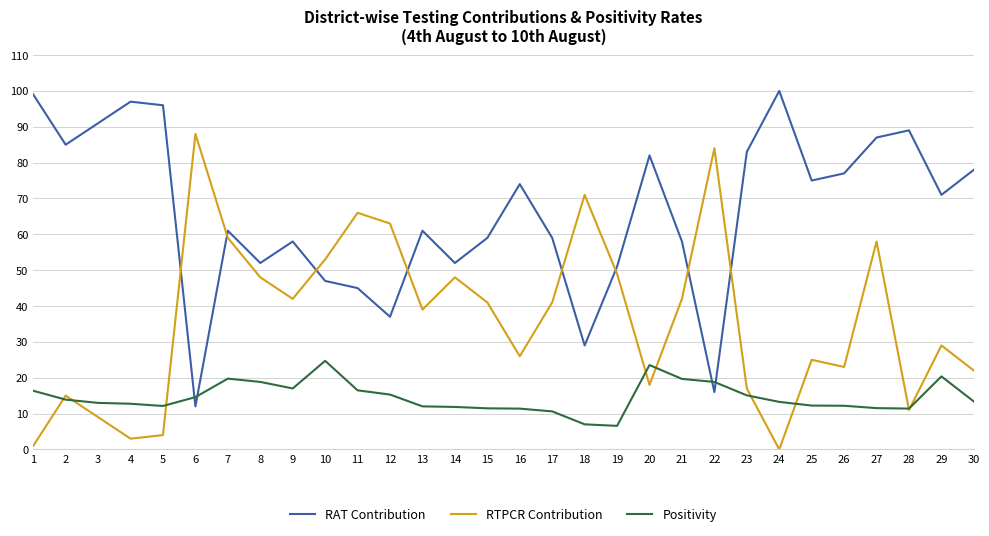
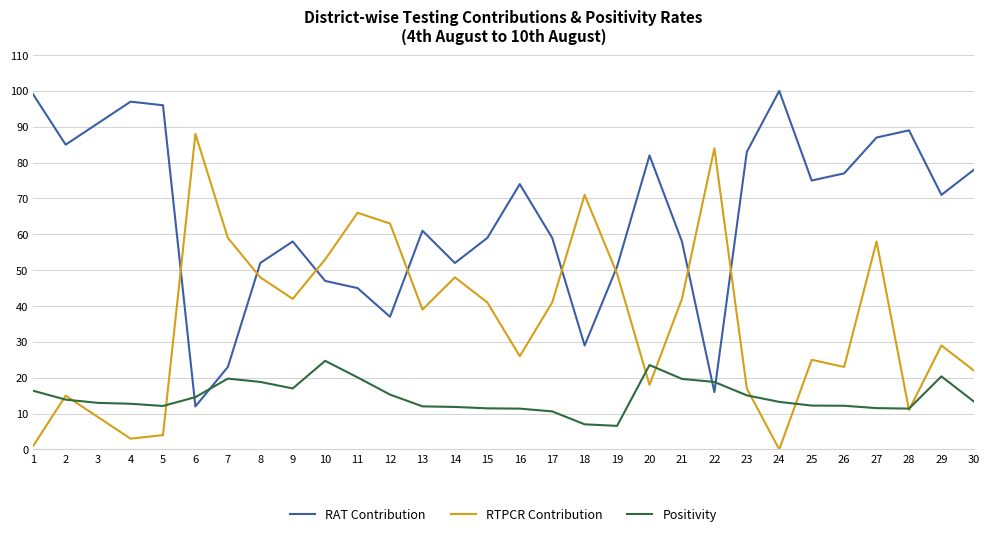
RAT Contribution, 7: 61 -> 23
Positivity, 11: 16 -> 20
